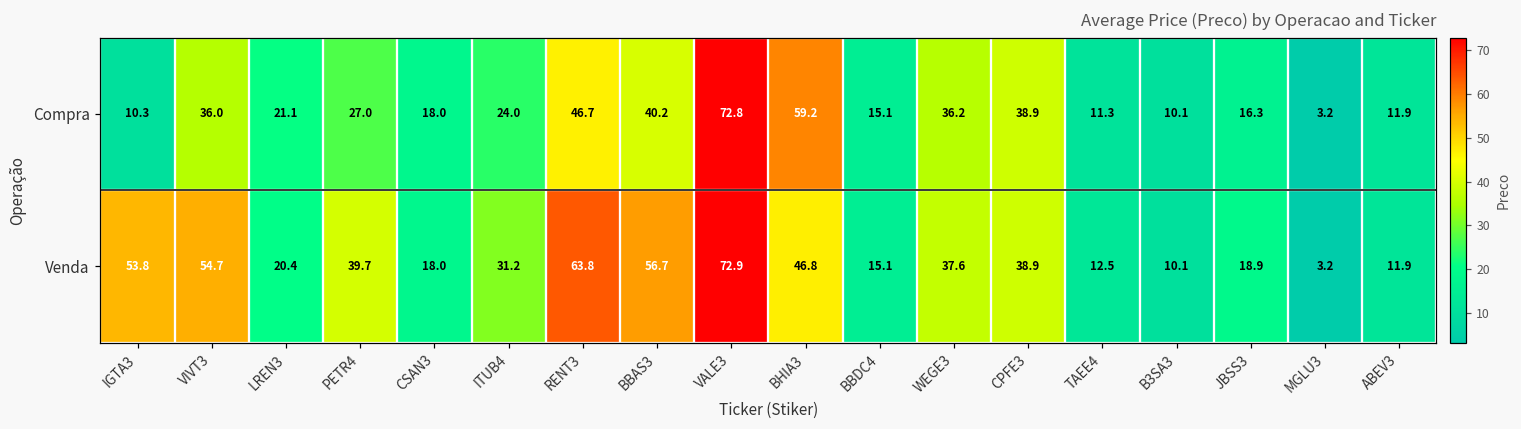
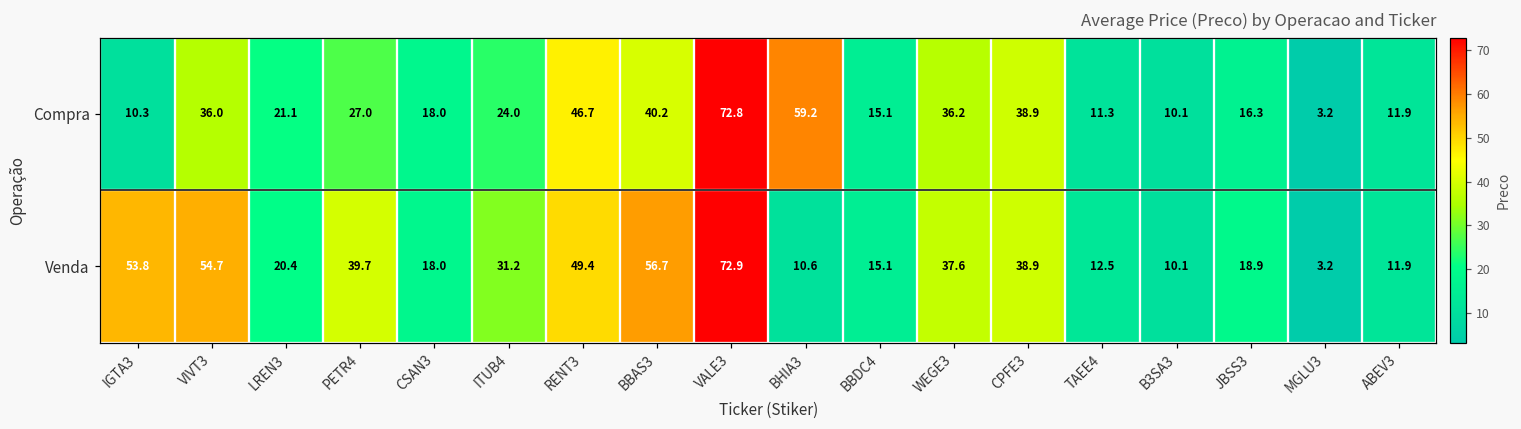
Venda, RENT3: 63.8 -> 49.4
Venda, BHIA3: 46.8 -> 10.6
